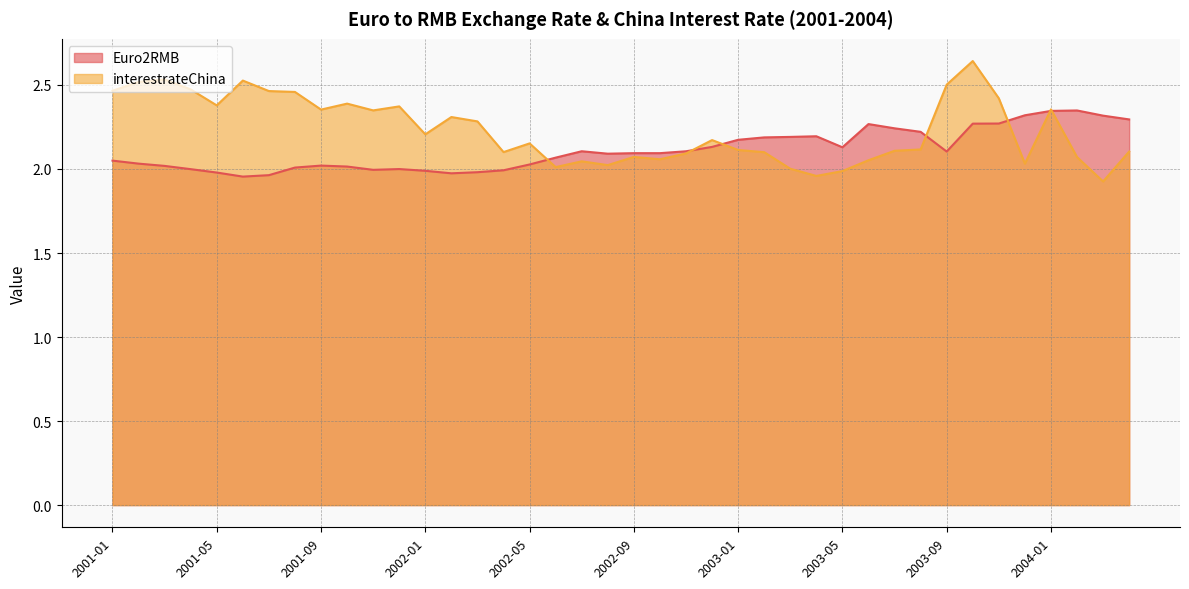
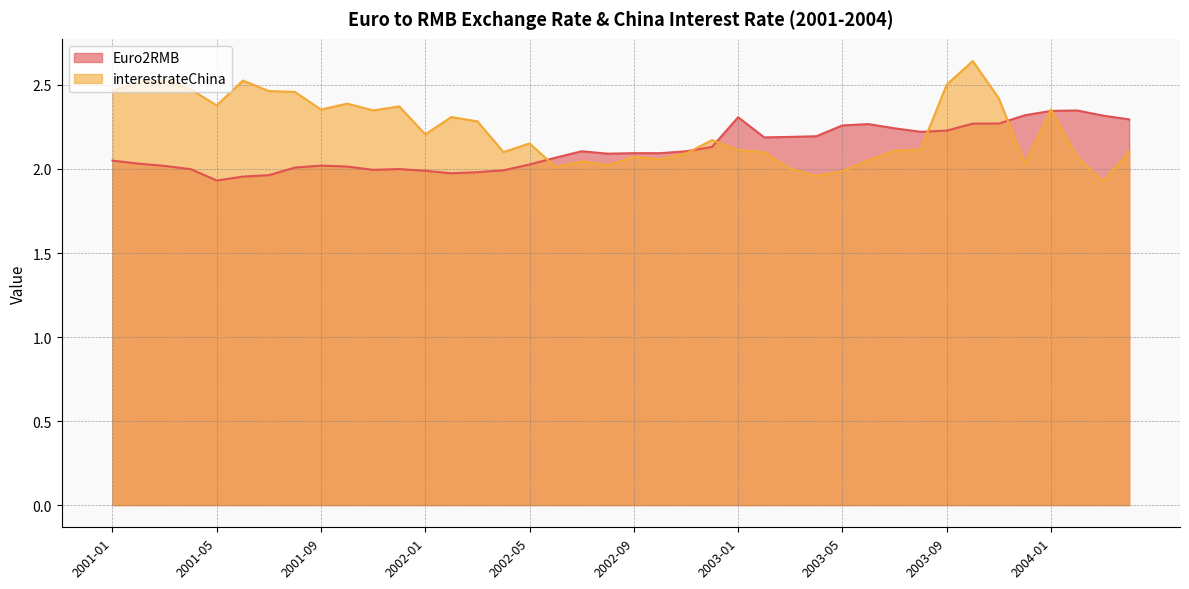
Euro2RMB, 2001-05: 1.98 -> 1.93
Euro2RMB, 2003-01: 2.17 -> 2.31
Euro2RMB, 2003-05: 2.13 -> 2.26
Euro2RMB, 2003-09: 2.10 -> 2.23
